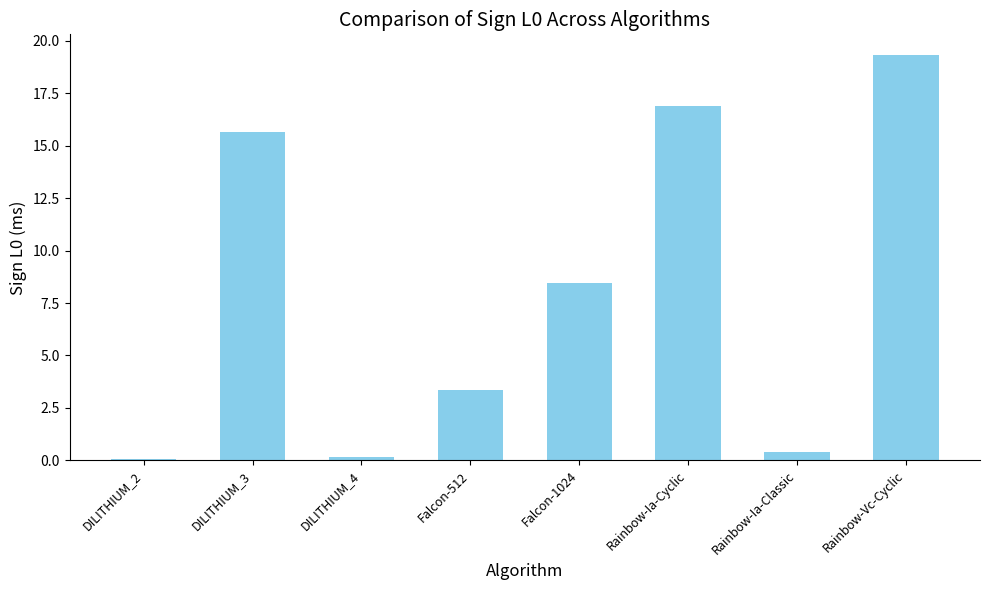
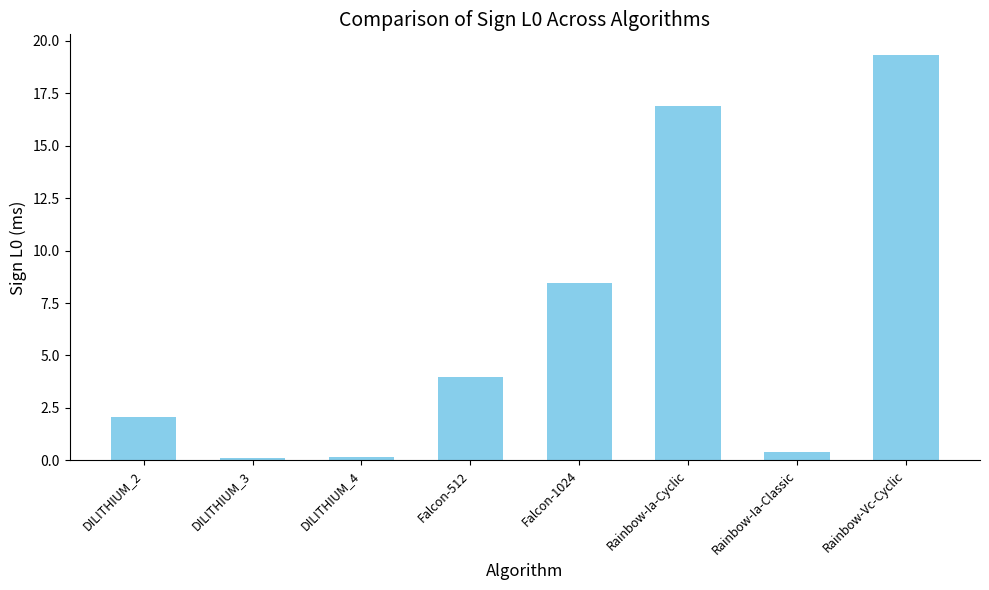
DILITHIUM_2: 0.1 -> 2.0
DILITHIUM_3: 15.6 -> 0.1
Falcon-512: 3.3 -> 4.0
